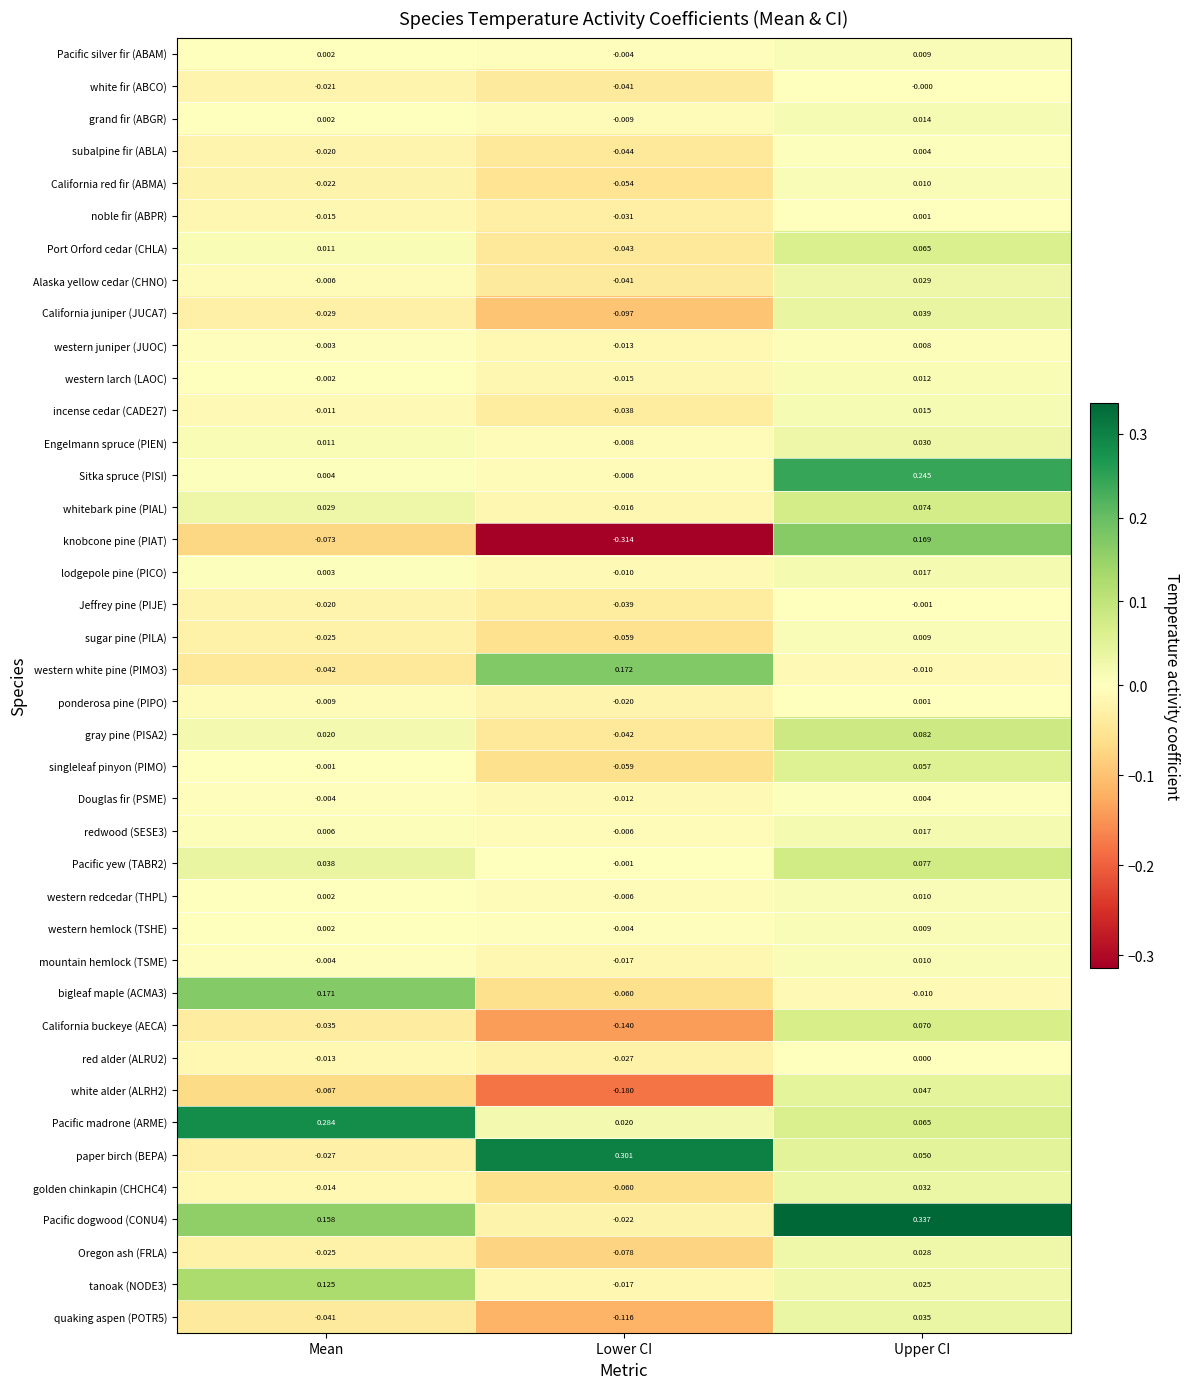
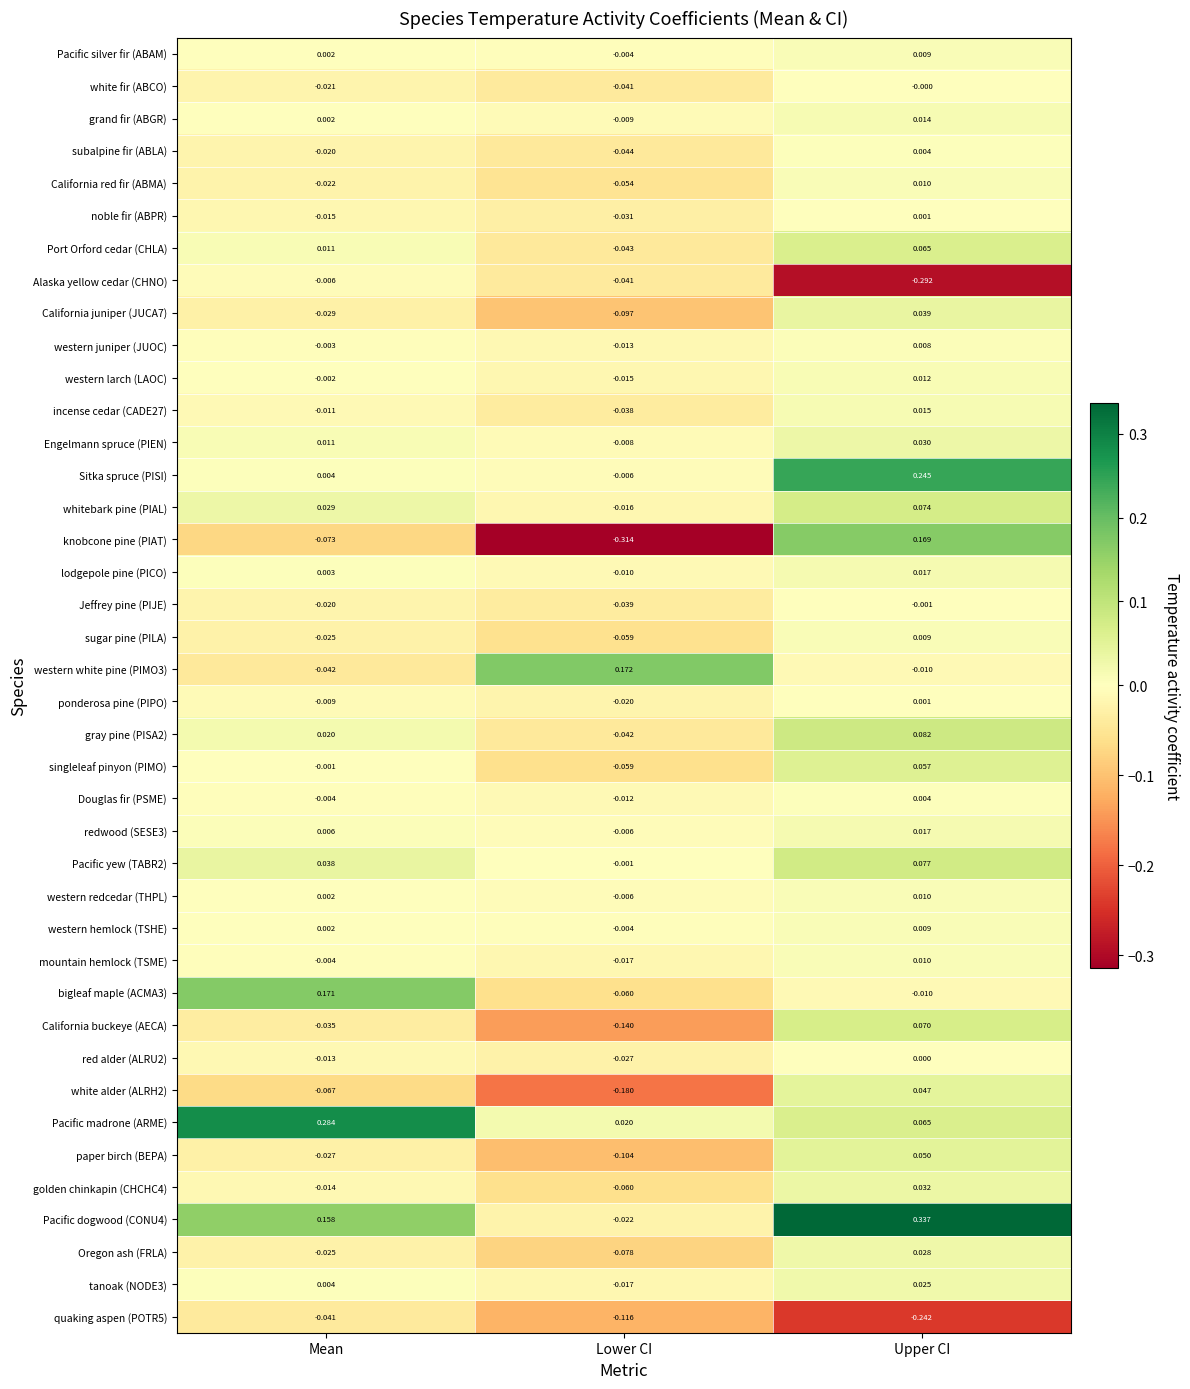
Alaska yellow cedar (CHNO), Upper CI: 0.029 -> -0.292
paper birch (BEPA), Lower CI: 0.301 -> -0.104
tanoak (NODE3), Mean: 0.125 -> 0.004
quaking aspen (POTR5), Upper CI: 0.035 -> -0.242
